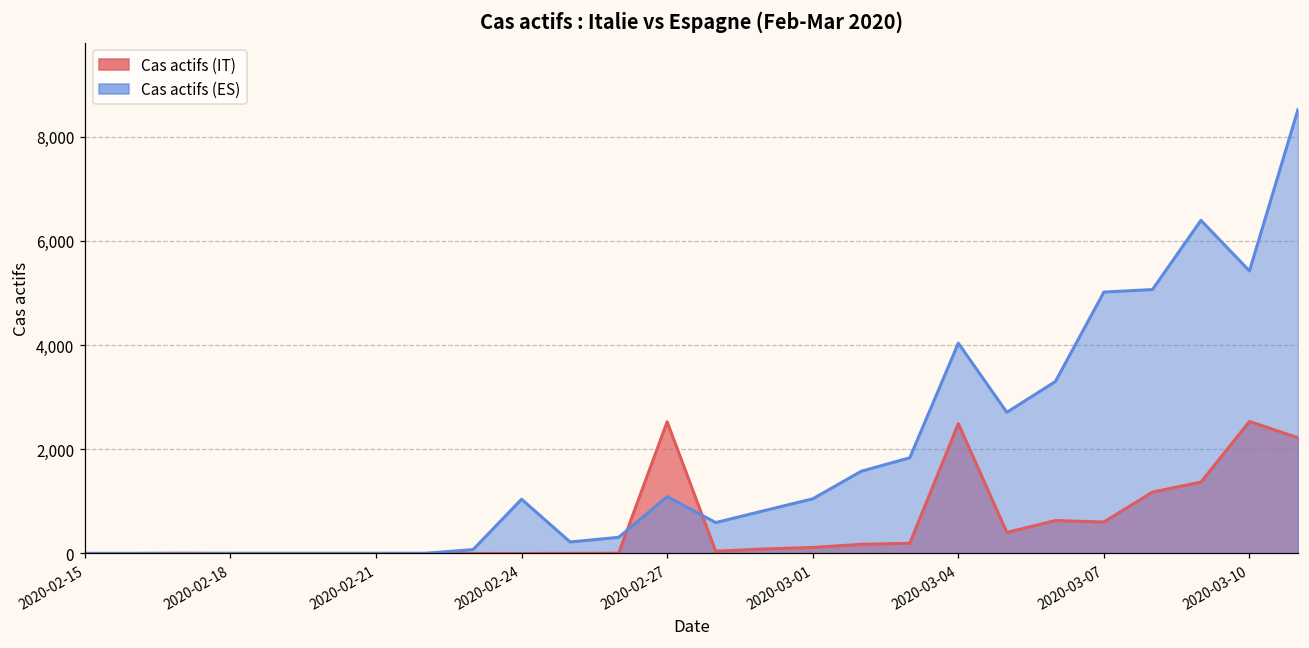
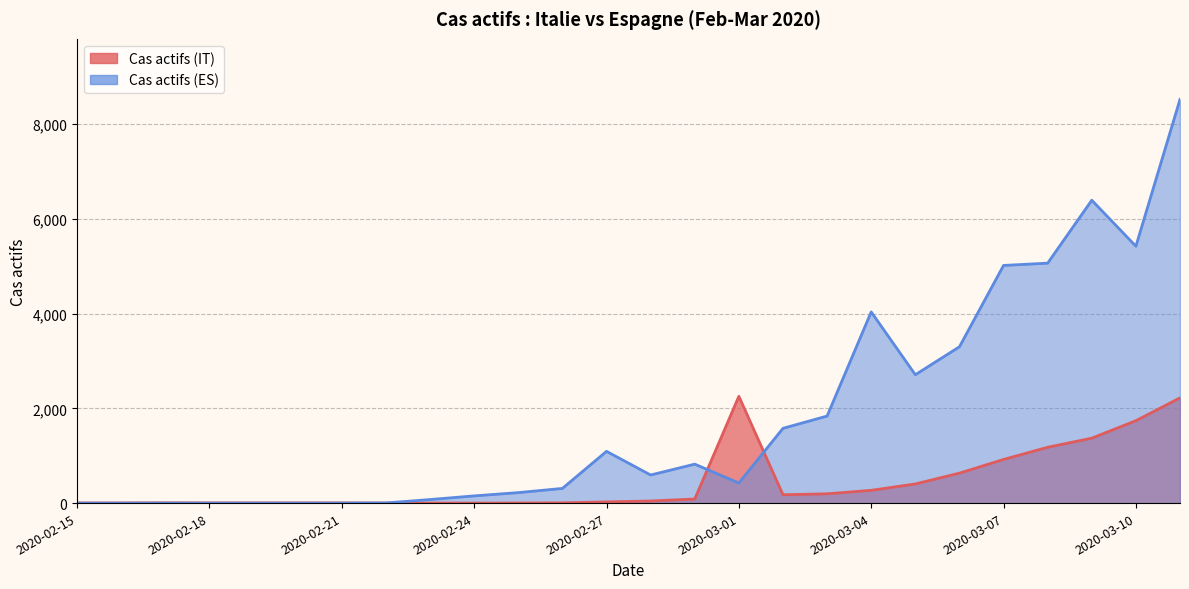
Cas actifs (ES), 2020-02-24: 1,000 -> 200
Cas actifs (IT), 2020-02-27: 2,500 -> 0
Cas actifs (IT), 2020-03-01: 100 -> 2,300
Cas actifs (ES), 2020-03-01: 1,000 -> 400
Cas actifs (IT), 2020-03-04: 2,500 -> 300
Cas actifs (IT), 2020-03-07: 600 -> 900
Cas actifs (IT), 2020-03-10: 2,500 -> 1,700
